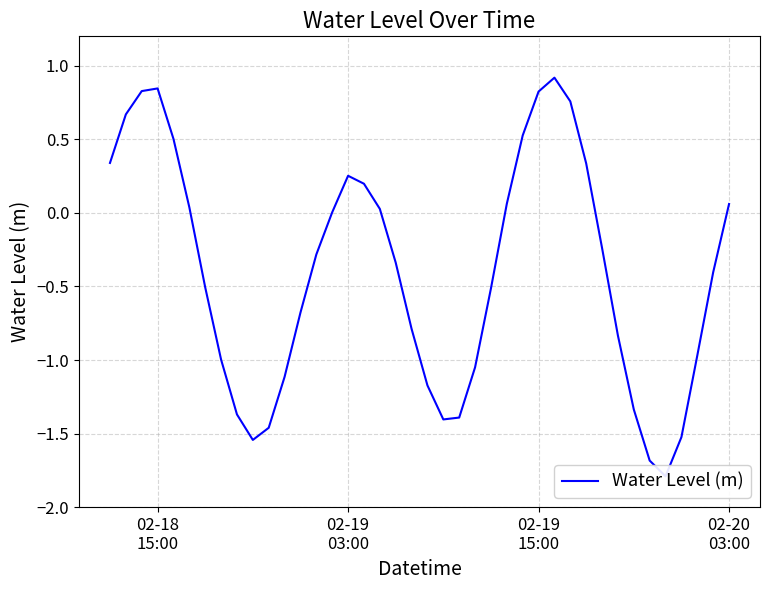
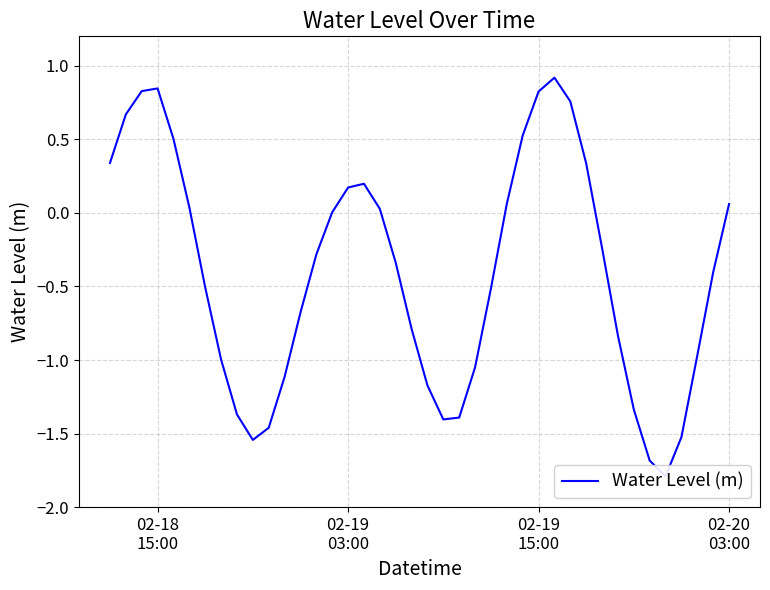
02-19 03:00: 0.25 -> 0.17
